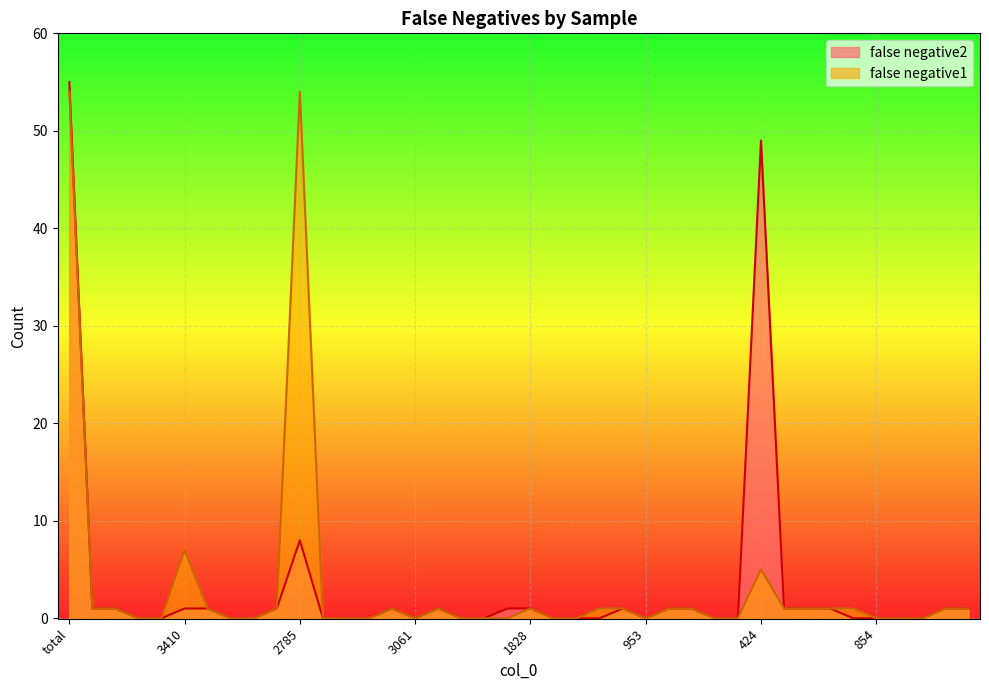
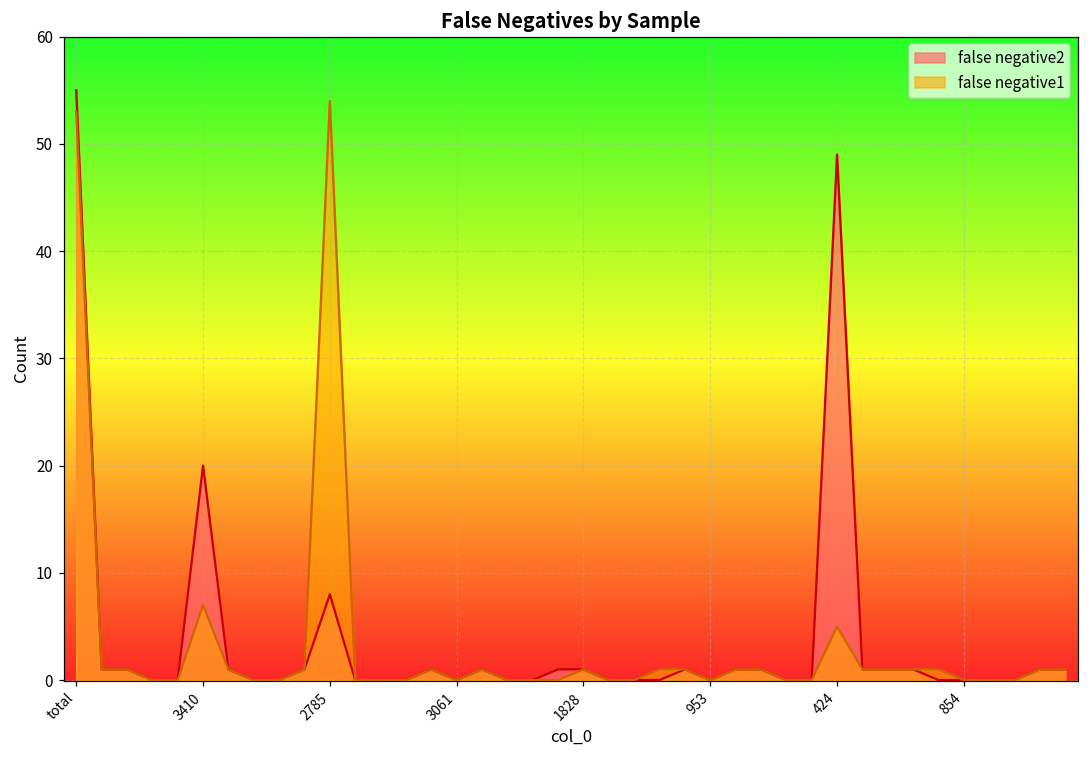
false negative1, total: 54 -> 53
false negative2, 3410: 1 -> 20
